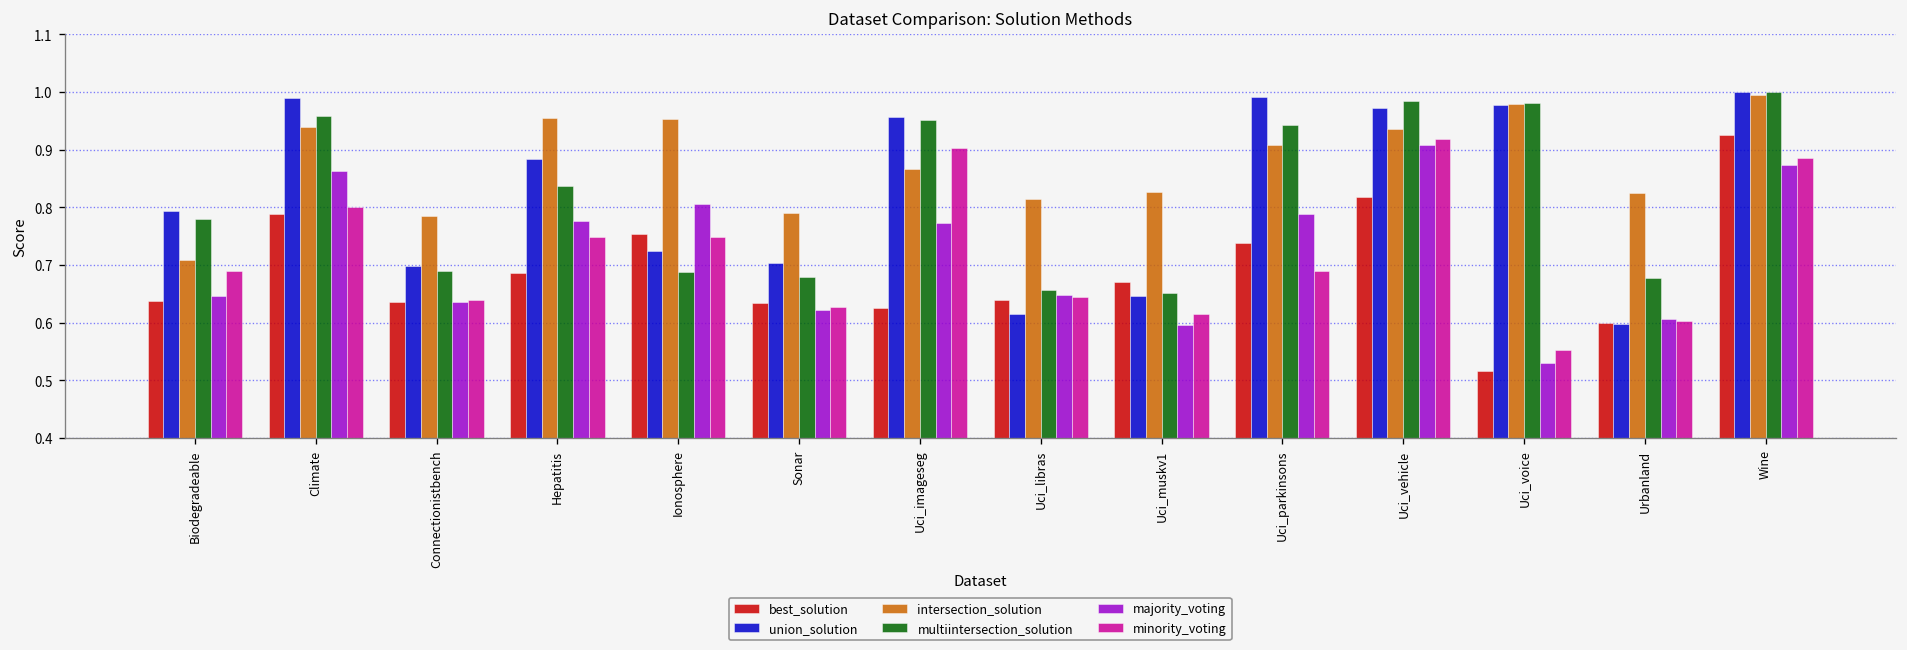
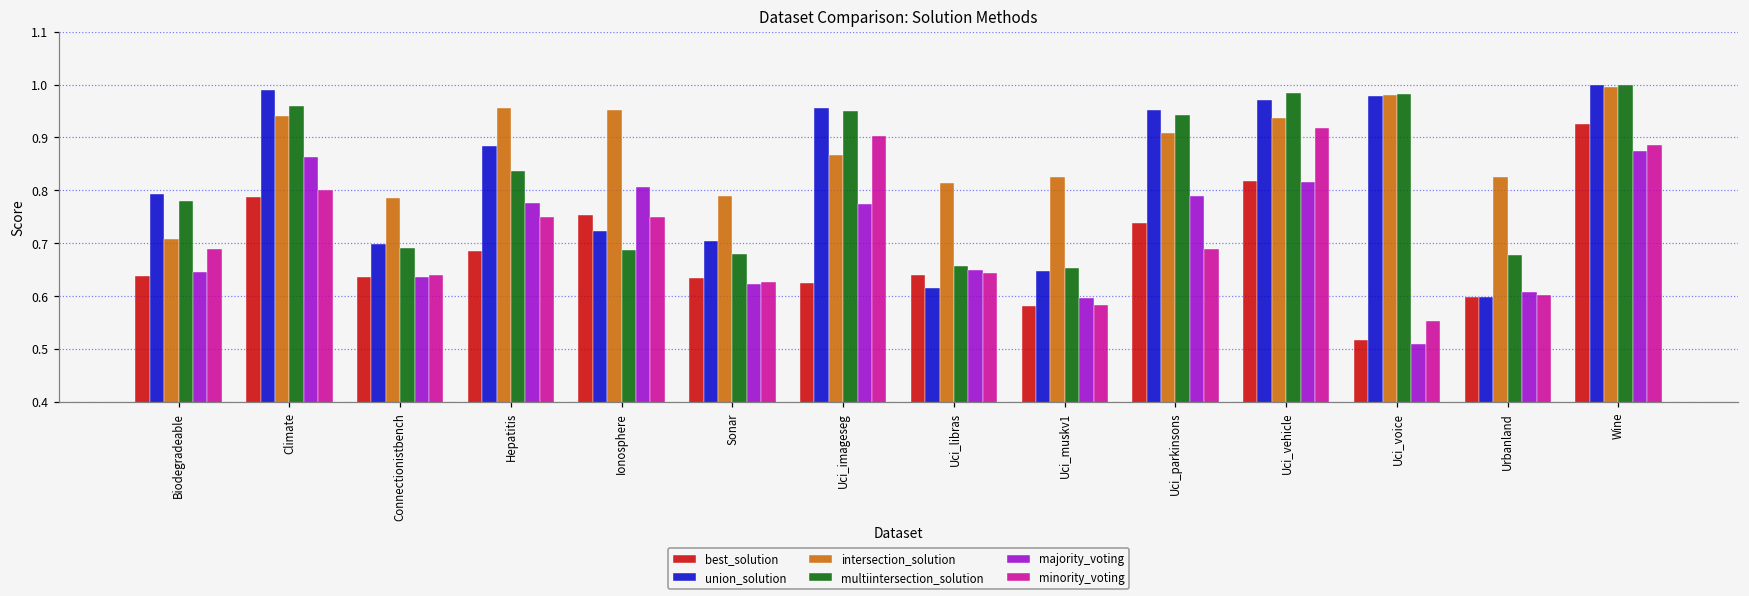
best_solution, Uci_muskv1: 0.67 -> 0.58
minority_voting, Uci_muskv1: 0.62 -> 0.58
union_solution, Uci_parkinsons: 0.99 -> 0.95
majority_voting, Uci_vehicle: 0.91 -> 0.82
majority_voting, Uci_voice: 0.53 -> 0.51
